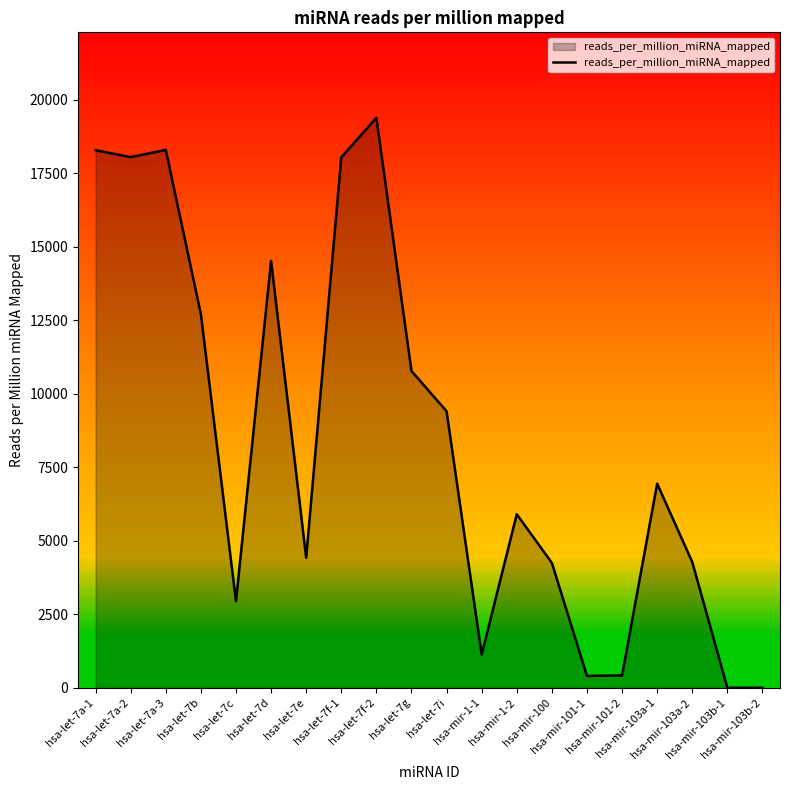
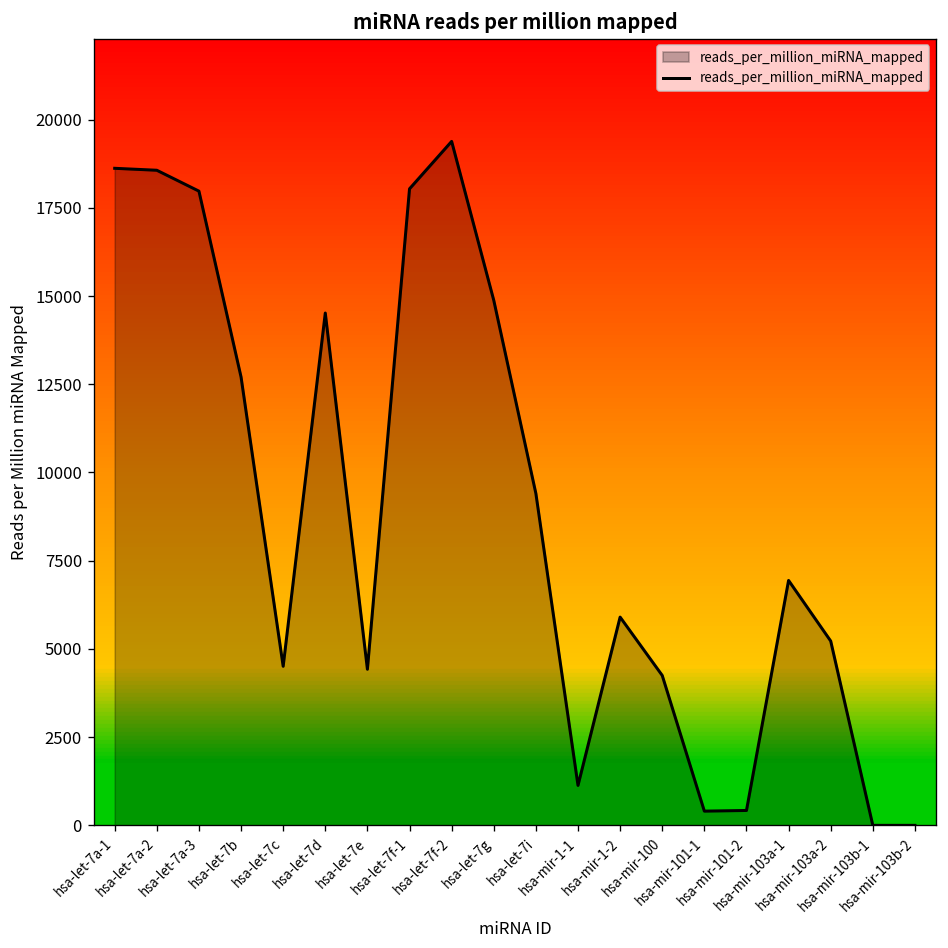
hsa-let-7a-1: 18300 -> 18600
hsa-let-7a-2: 18000 -> 18600
hsa-let-7a-3: 18300 -> 18000
hsa-let-7c: 2900 -> 4500
hsa-let-7g: 10800 -> 14900
hsa-mir-103a-2: 4300 -> 5200
